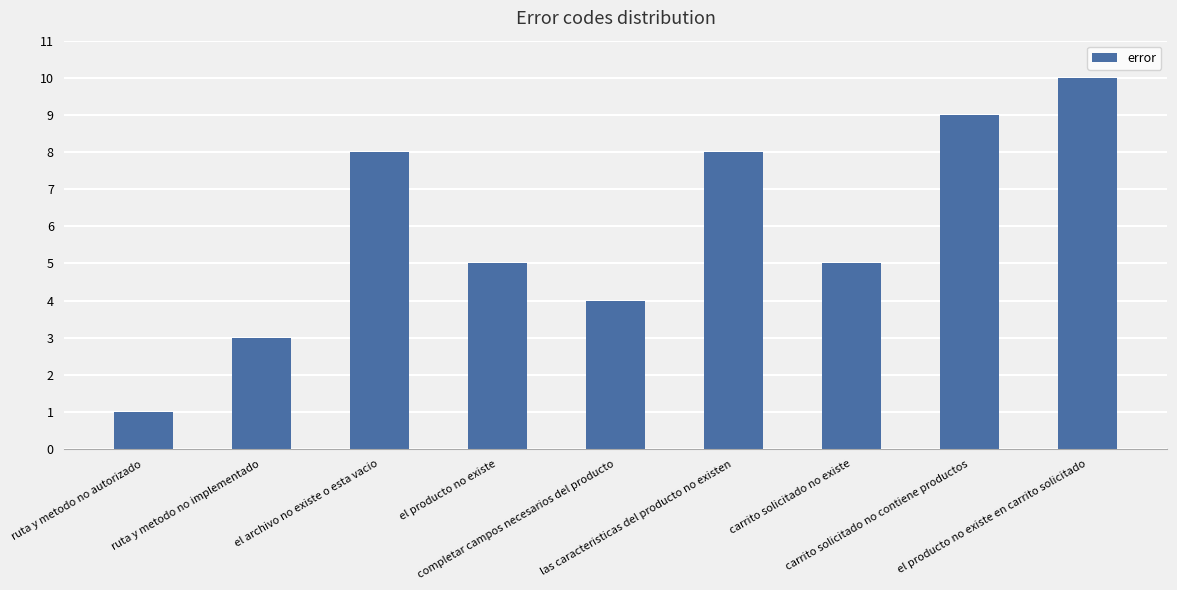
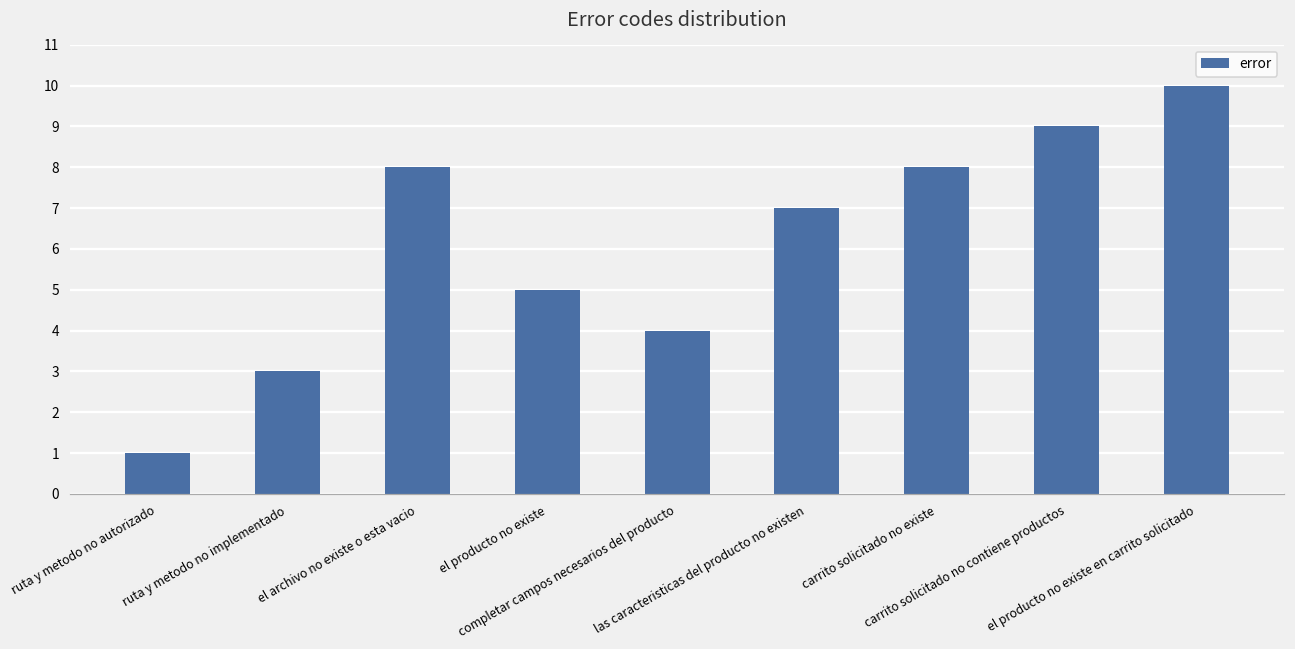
las caracteristicas del producto no existen: 8.0 -> 7.0
carrito solicitado no existe: 5.0 -> 8.0
